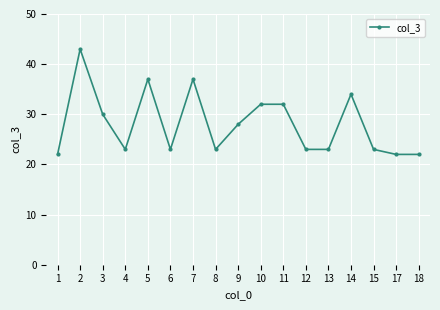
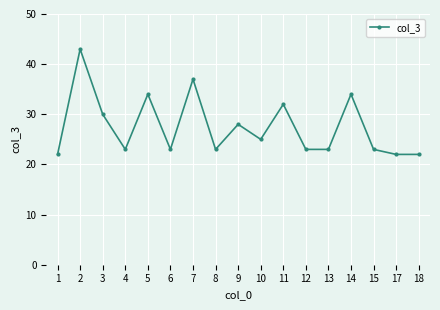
5: 37 -> 34
10: 32 -> 25
